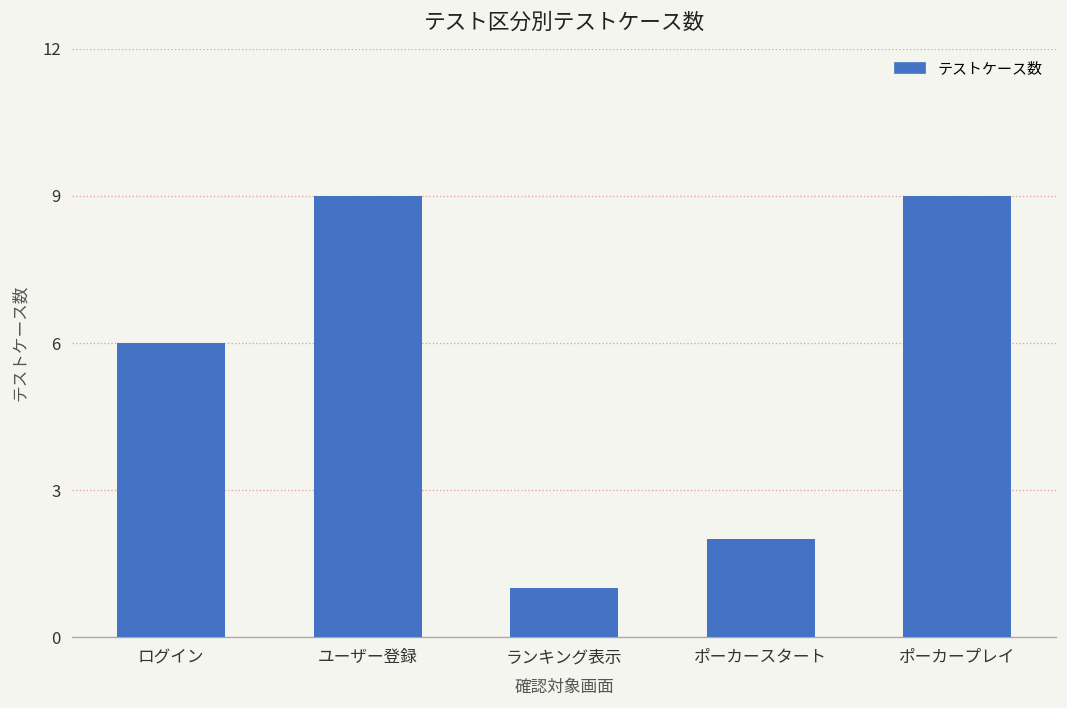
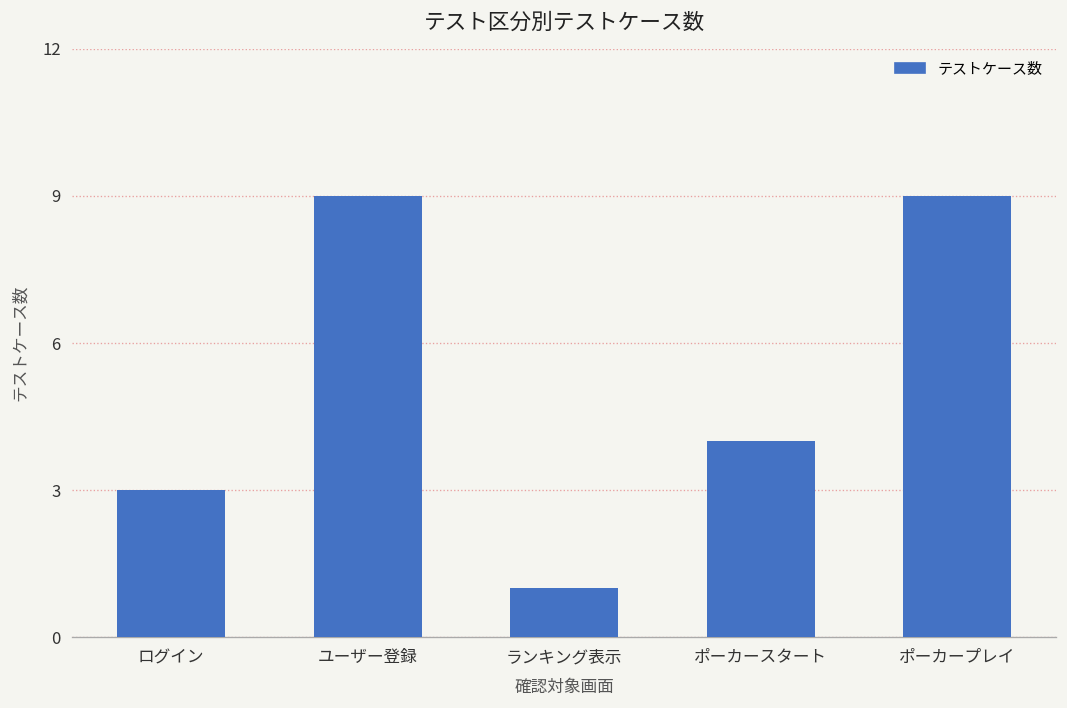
ログイン: 6 -> 3
ポーカースタート: 2 -> 4
